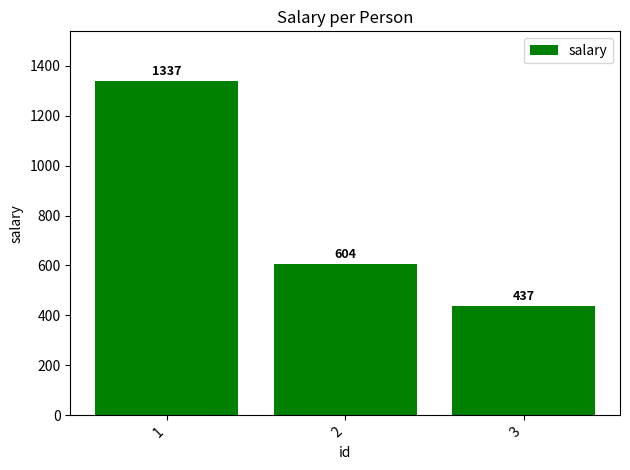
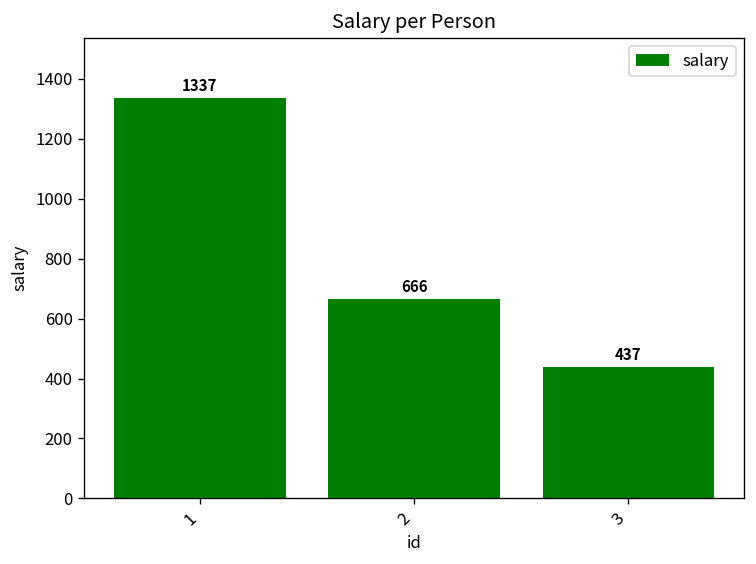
2: 604 -> 666
